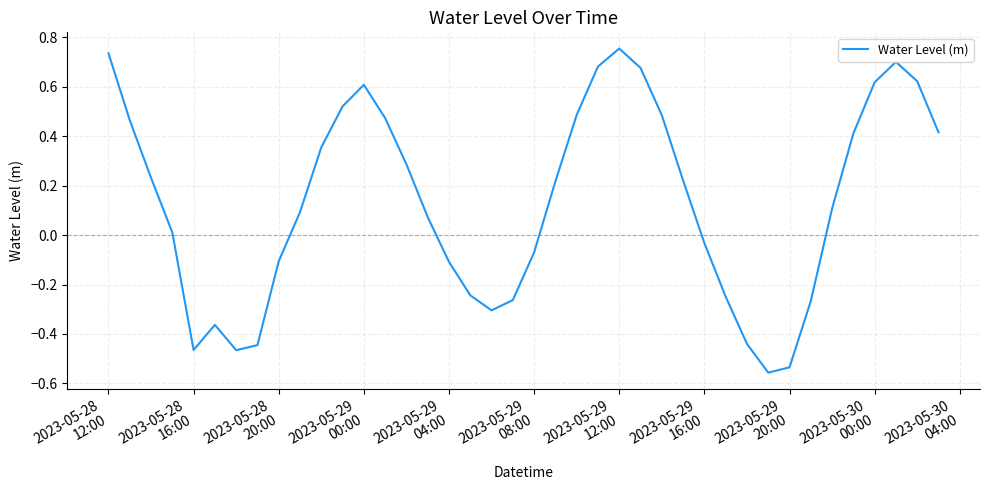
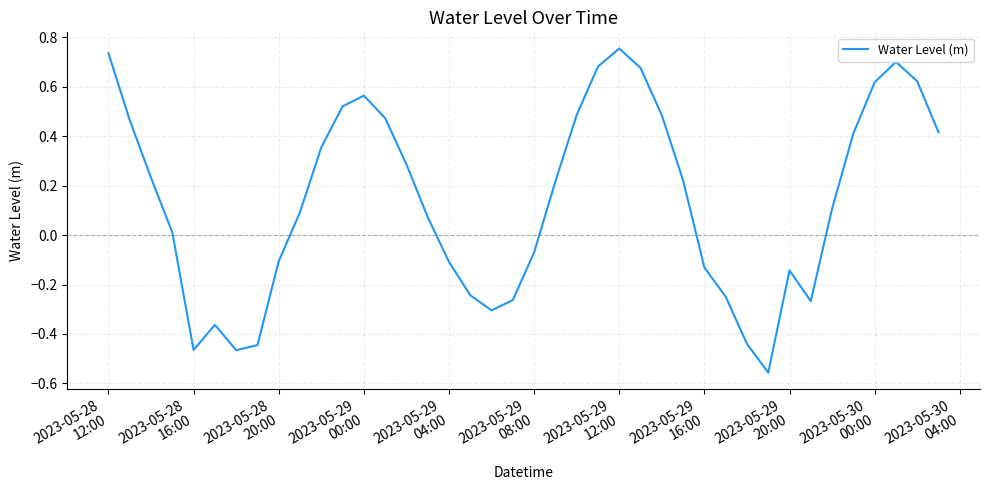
2023-05-29 00:00: 0.61 -> 0.56
2023-05-29 16:00: -0.03 -> -0.13
2023-05-29 20:00: -0.54 -> -0.14
